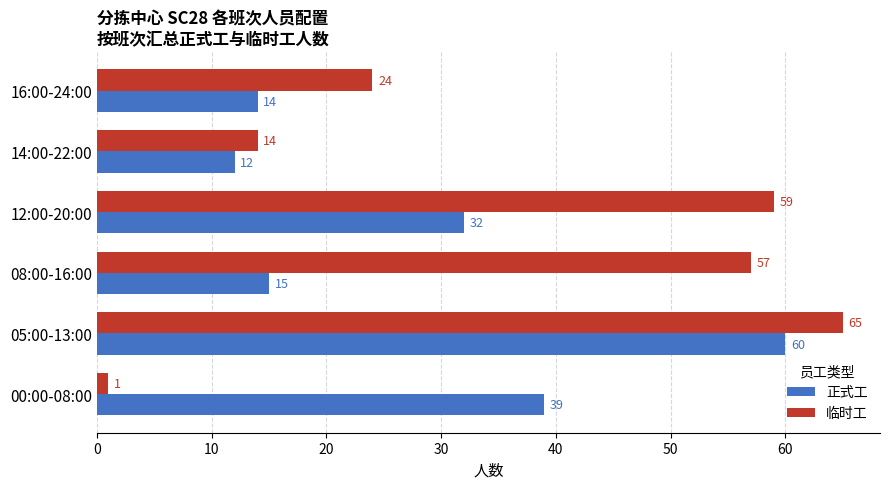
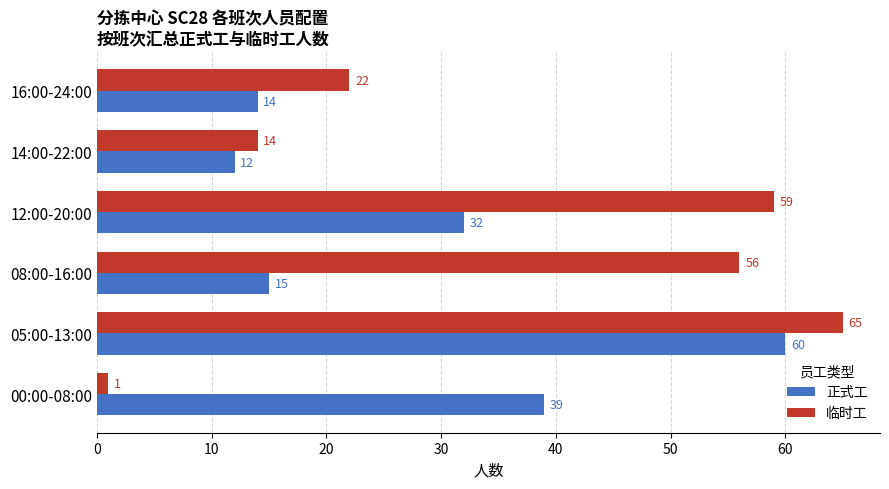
临时工, 16:00-24:00: 24 -> 22
临时工, 08:00-16:00: 57 -> 56
